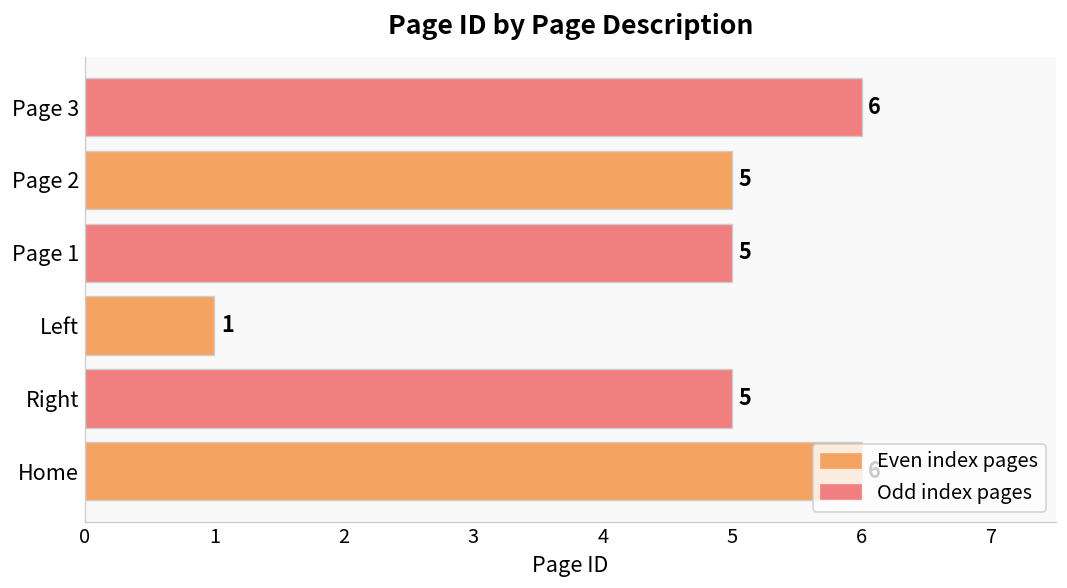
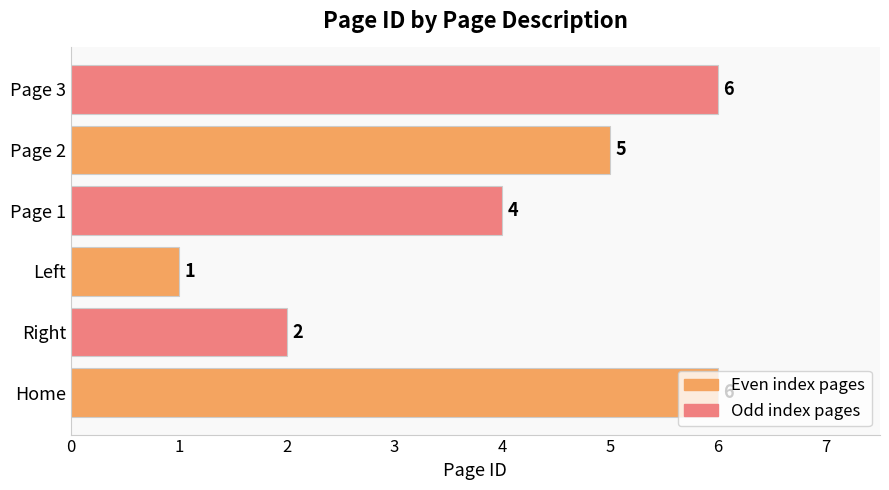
Page 1: 5 -> 4
Right: 5 -> 2
